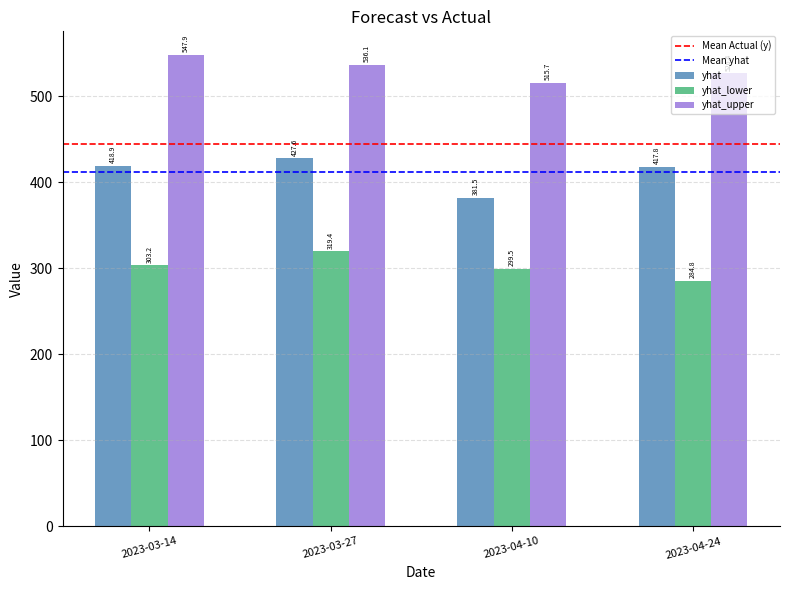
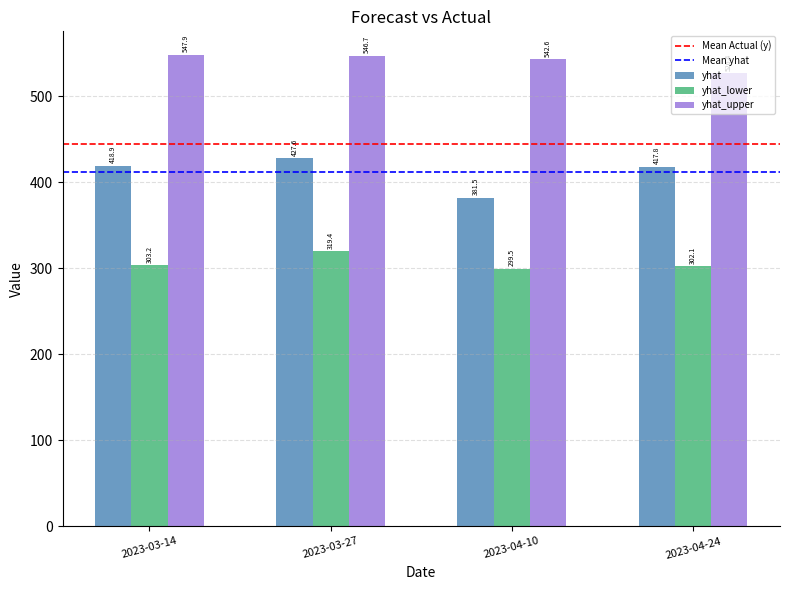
yhat_upper, 2023-03-27: 536.1 -> 546.7
yhat_upper, 2023-04-10: 515.7 -> 542.6
yhat_lower, 2023-04-24: 284.8 -> 302.1
